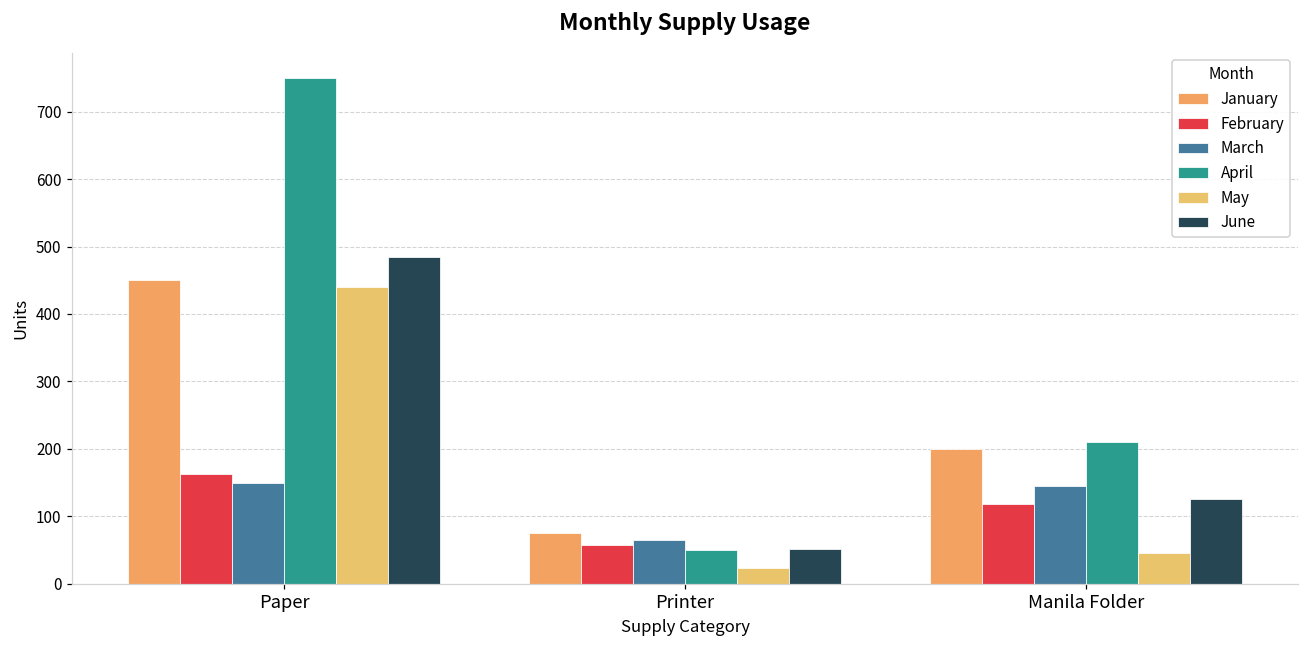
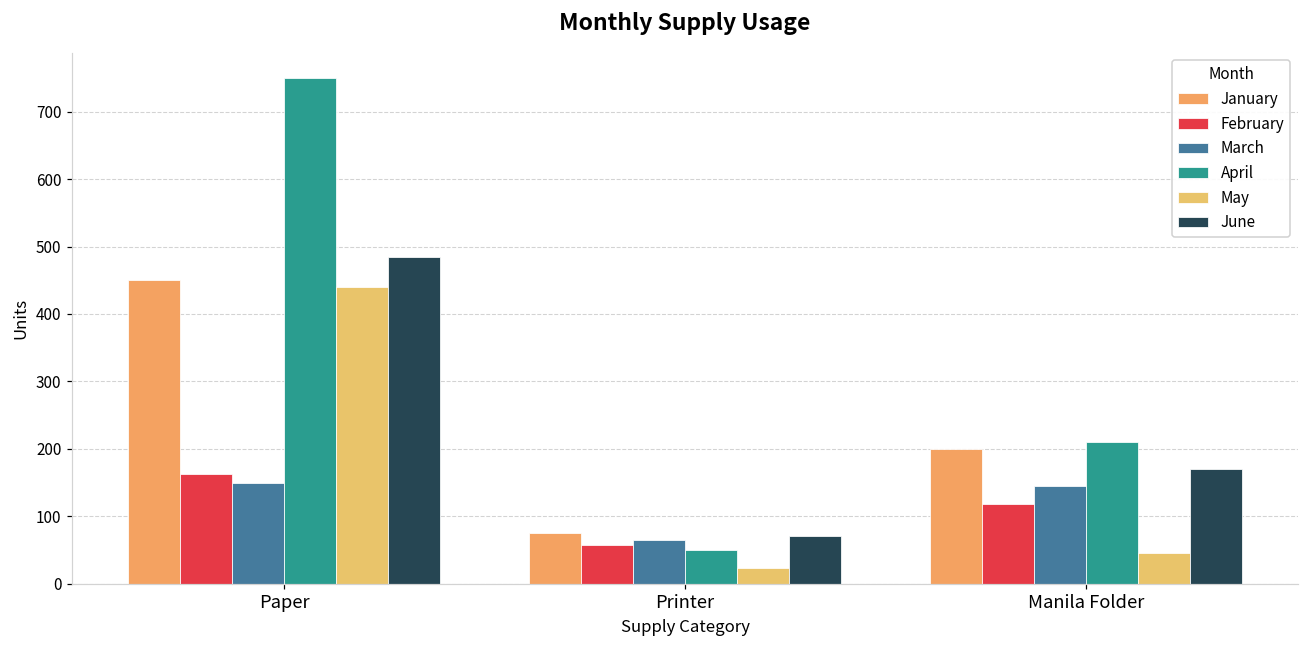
June, Printer: 50 -> 70
June, Manila Folder: 130 -> 170
